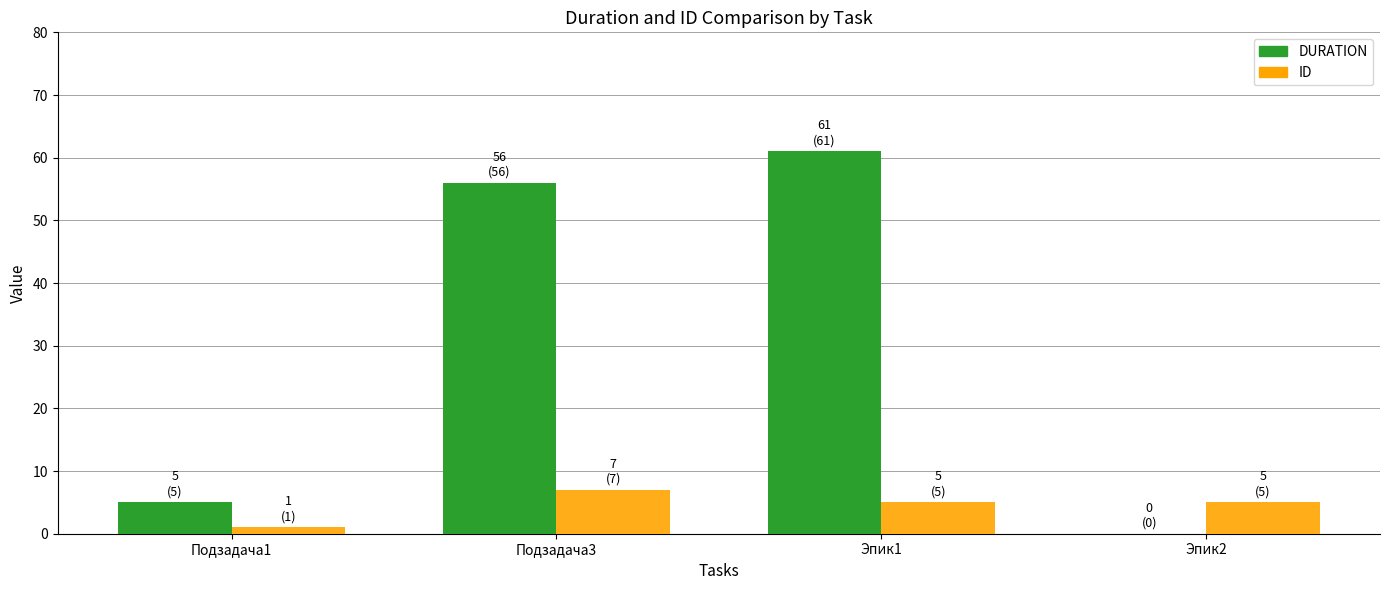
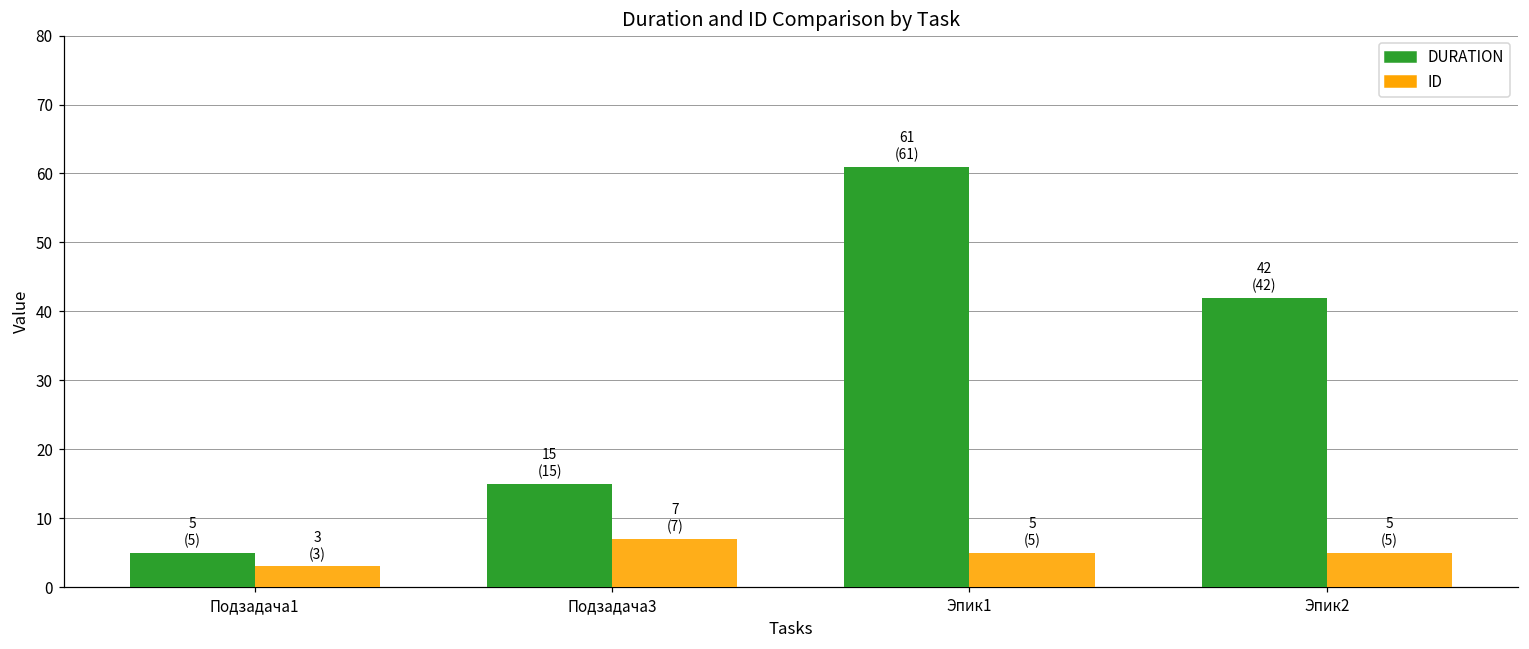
ID, Подзадача1: 1 (1) -> 3 (3)
DURATION, Подзадача3: 56 (56) -> 15 (15)
DURATION, Эпик2: 0 (0) -> 42 (42)
